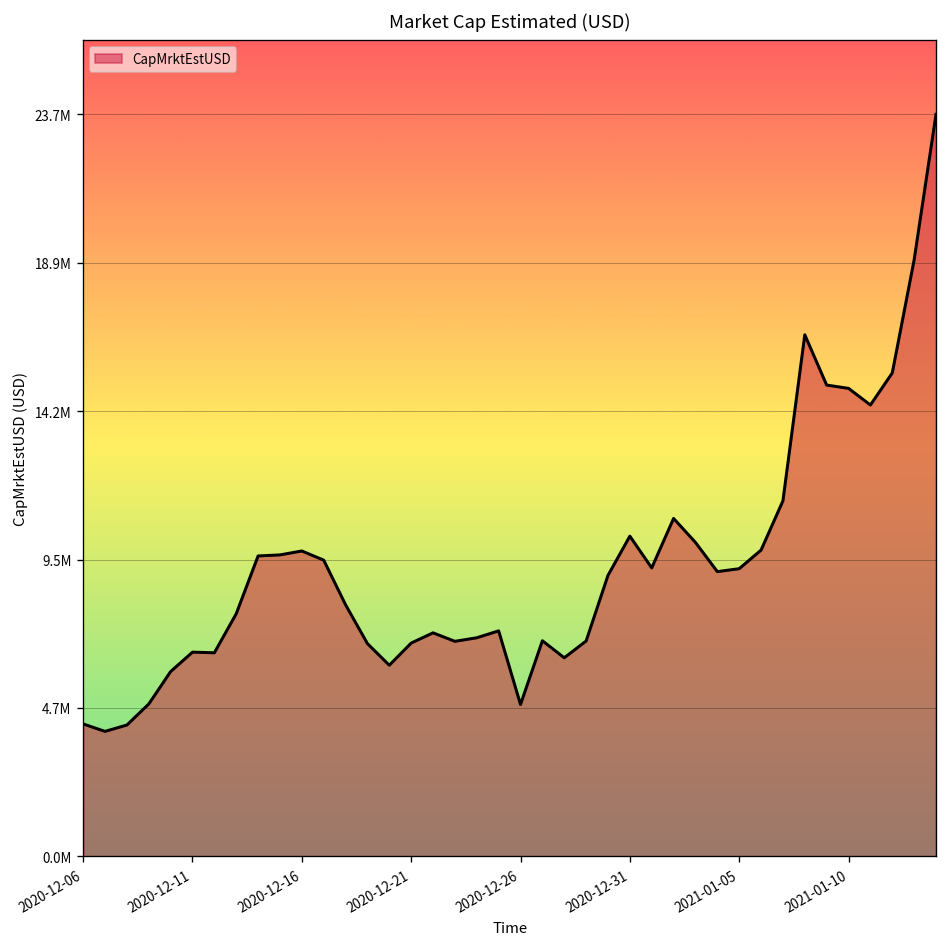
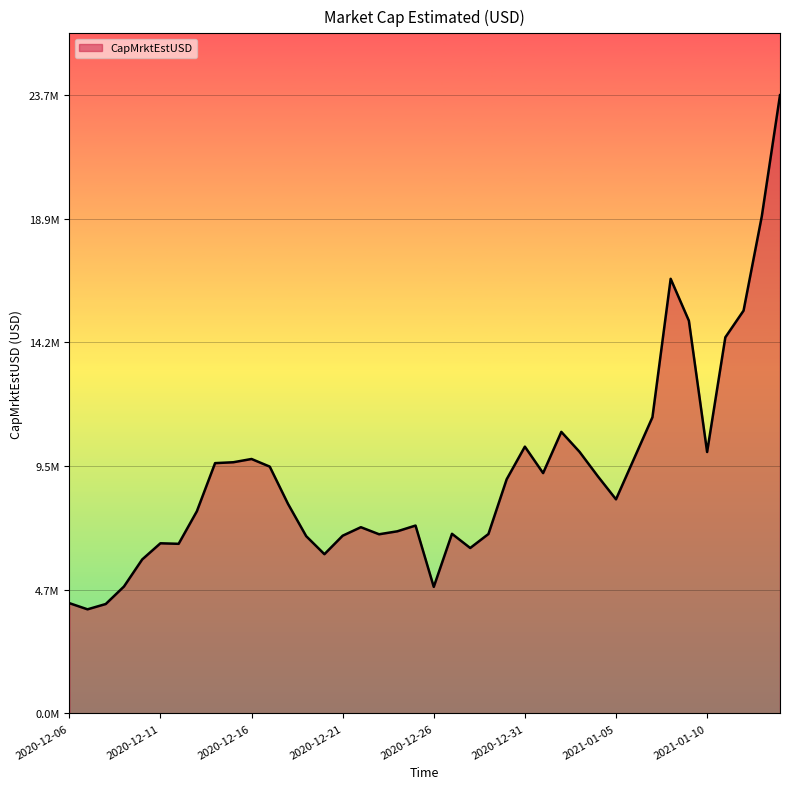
2021-01-05: 9200000 -> 8200000
2021-01-10: 14900000 -> 10000000
